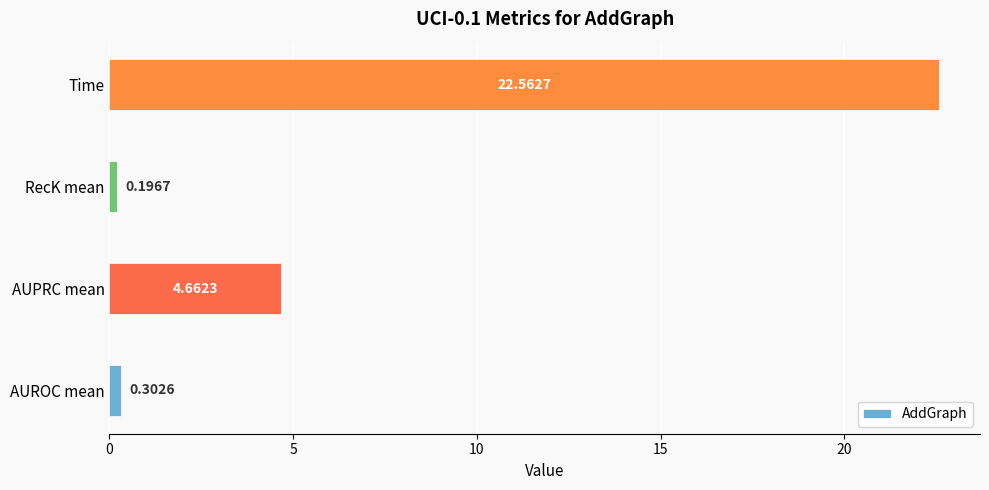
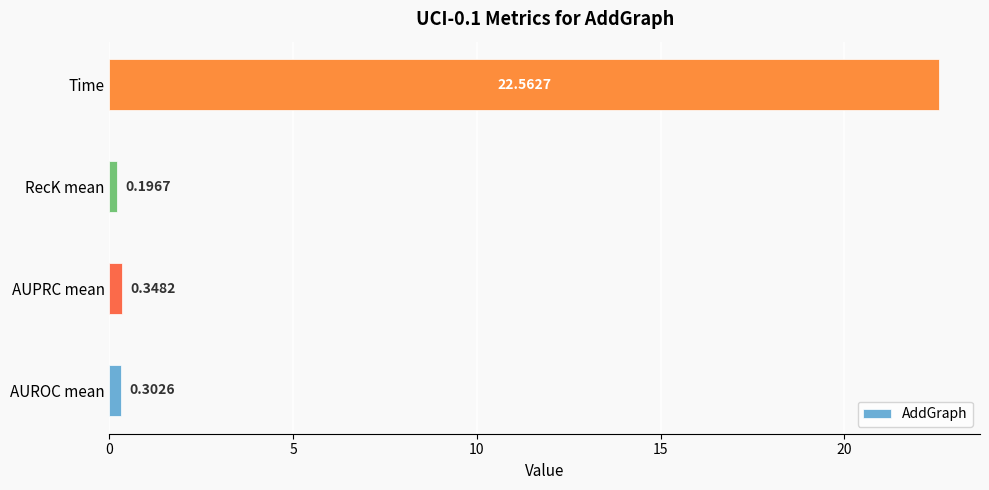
AUPRC mean: 4.6623 -> 0.3482
